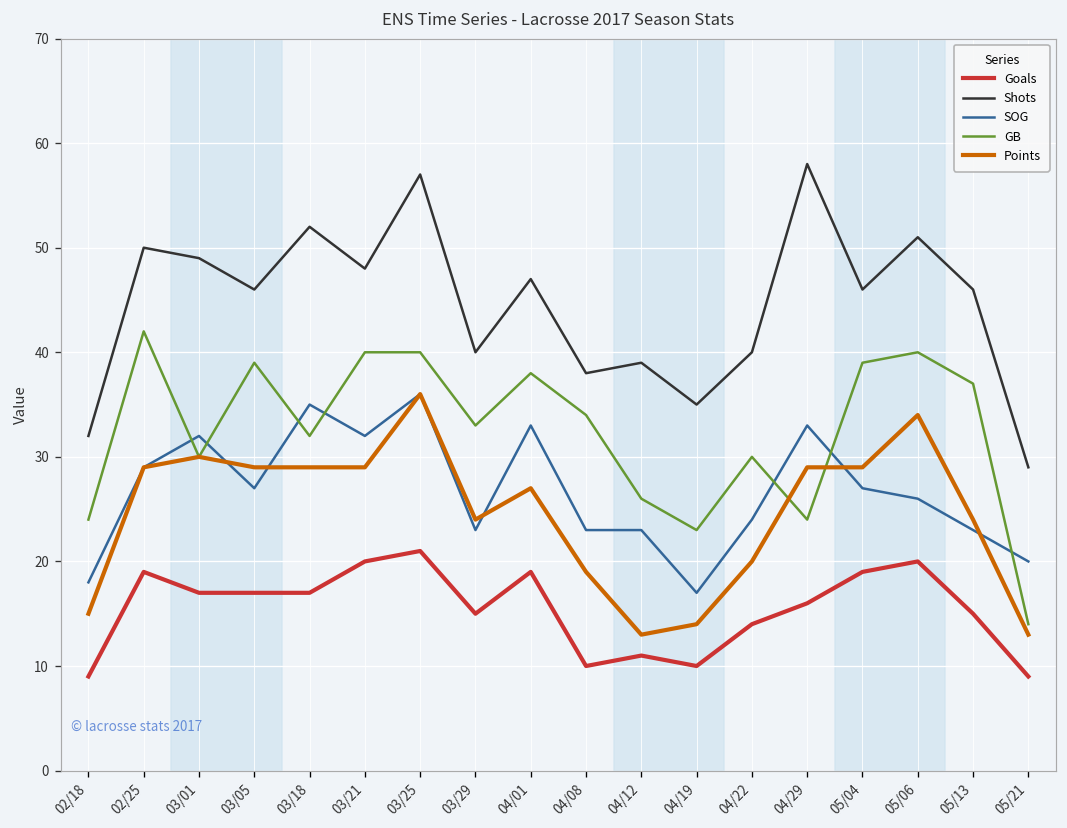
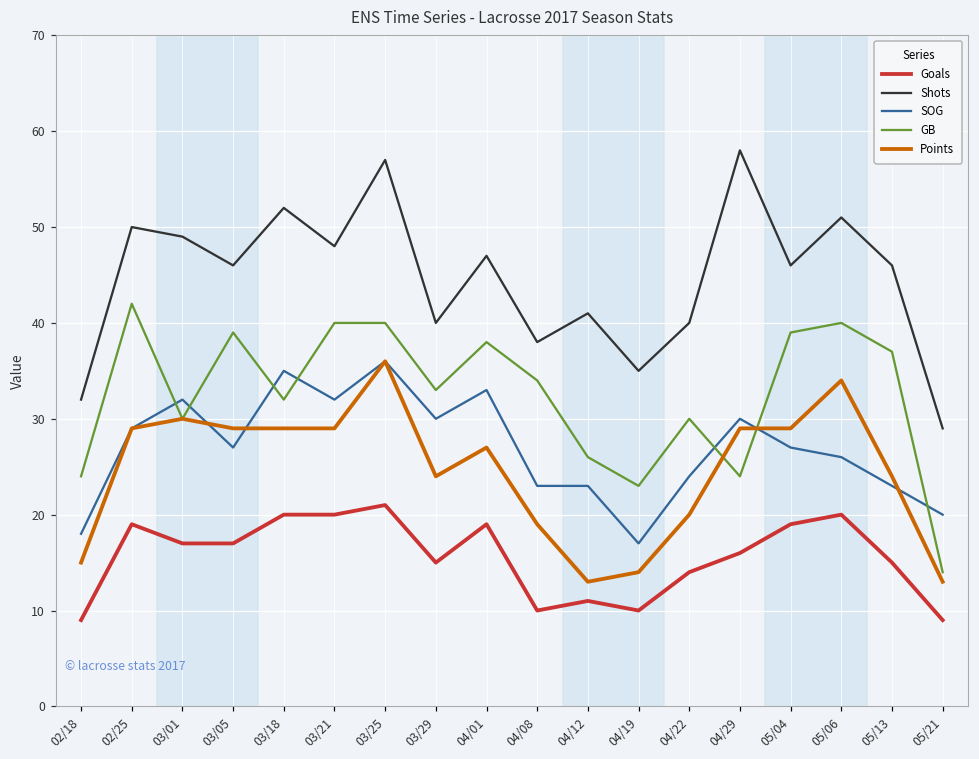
Goals, 03/18: 17 -> 20
SOG, 03/29: 23 -> 30
Shots, 04/12: 39 -> 41
SOG, 04/29: 33 -> 30
